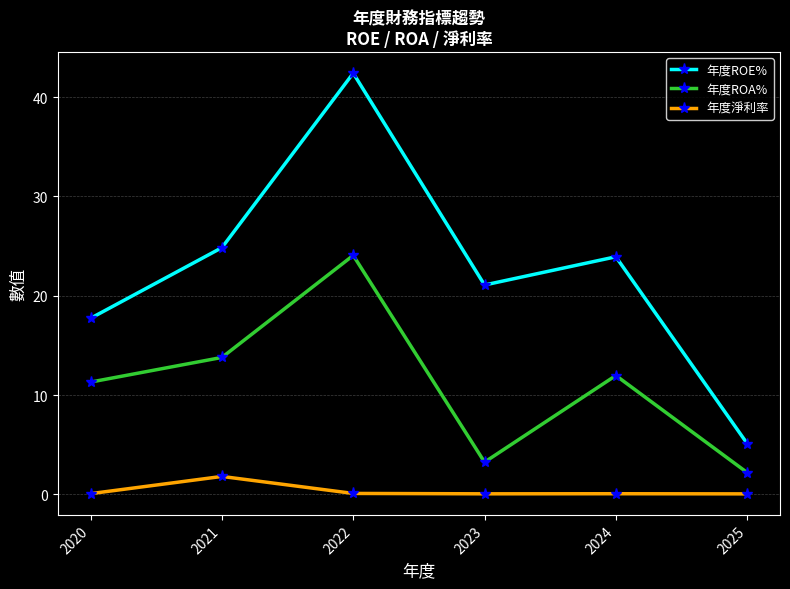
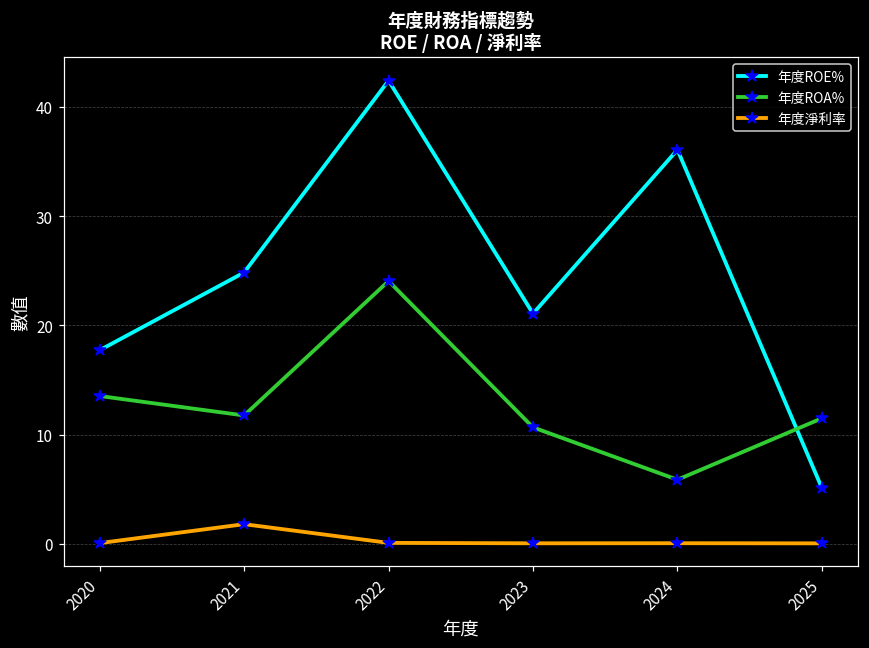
年度ROA%, 2020: 11 -> 14
年度ROA%, 2021: 14 -> 12
年度ROA%, 2023: 3 -> 11
年度ROE%, 2024: 24 -> 36
年度ROA%, 2024: 12 -> 6
年度ROA%, 2025: 2 -> 12
